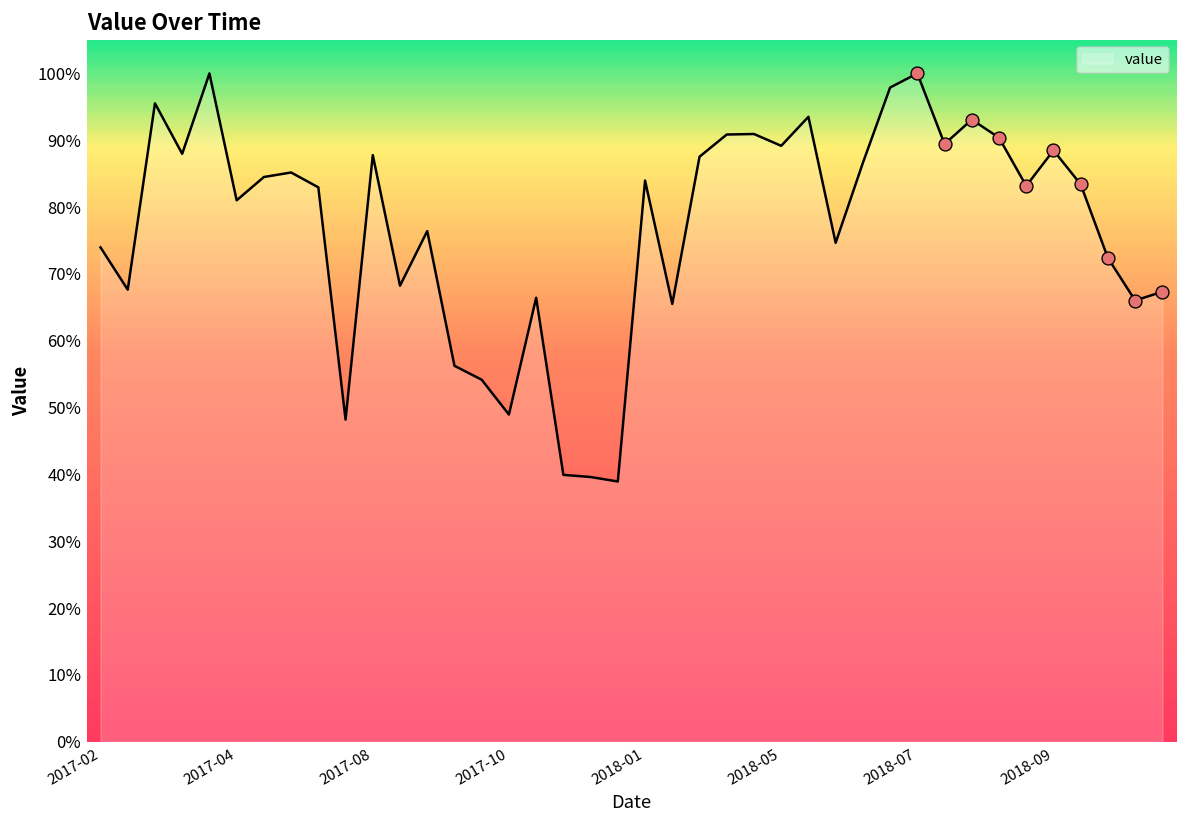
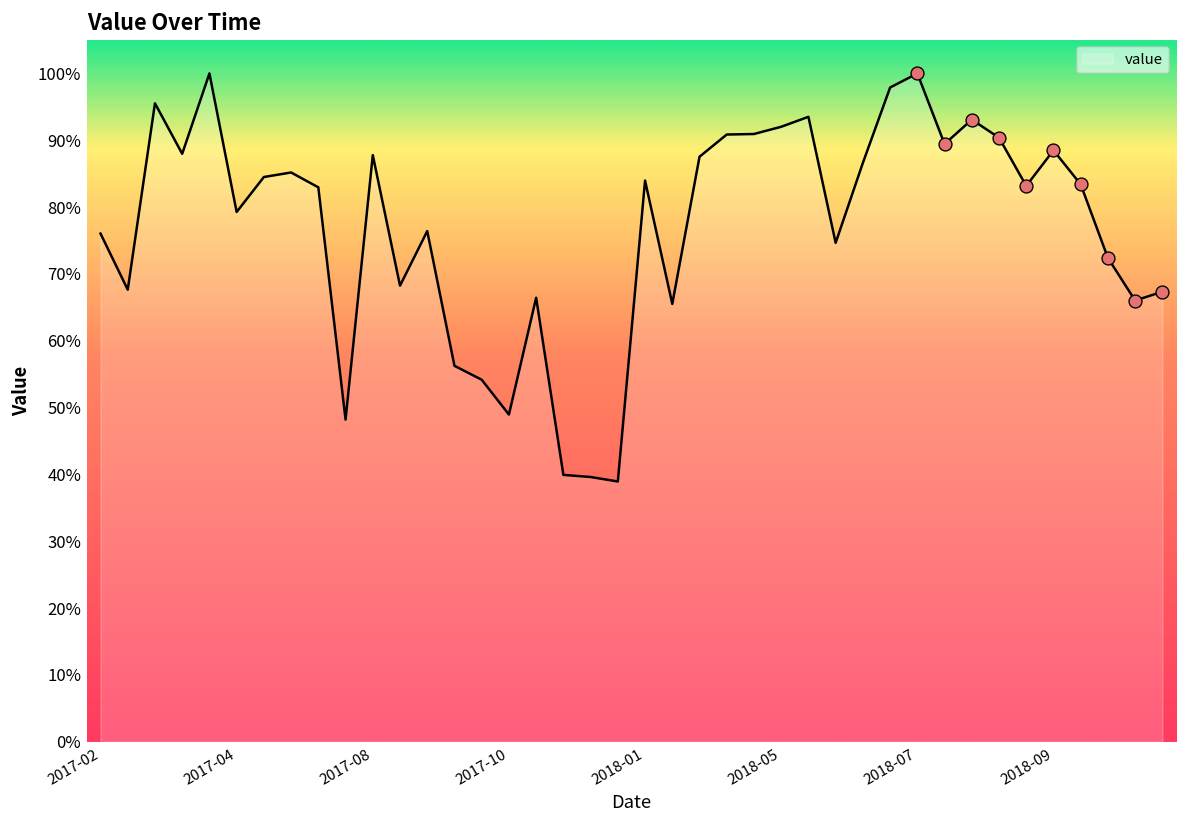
value, 2017-02: 74% -> 76%
value, 2017-04: 81% -> 79%
value, 2018-05: 89% -> 92%
